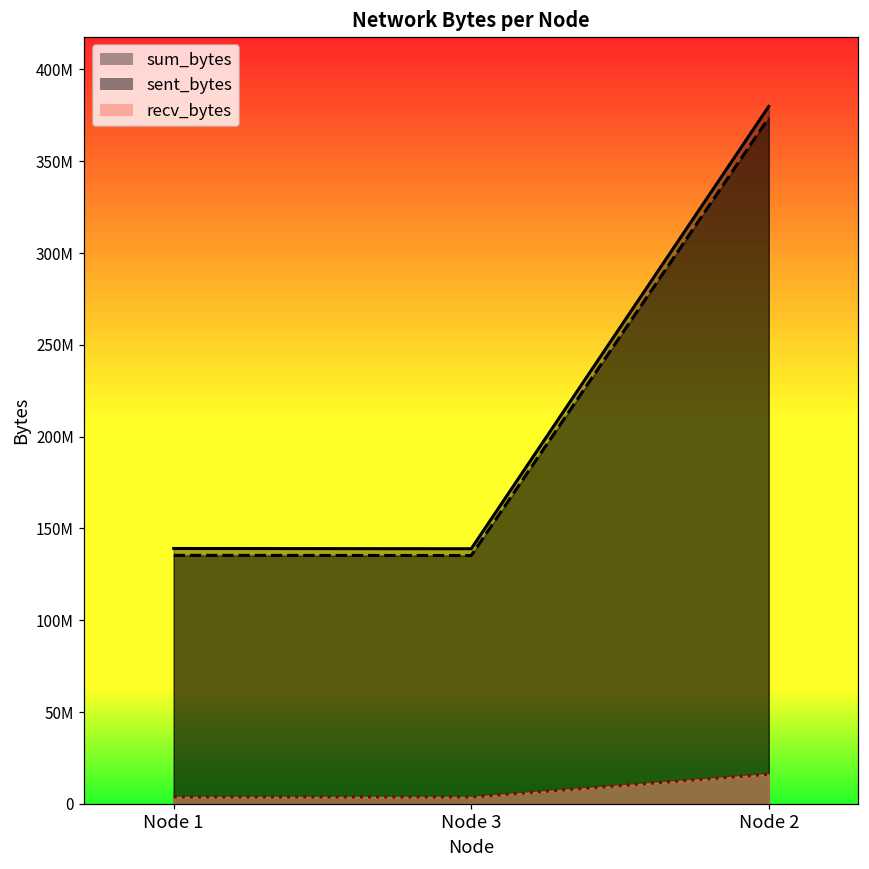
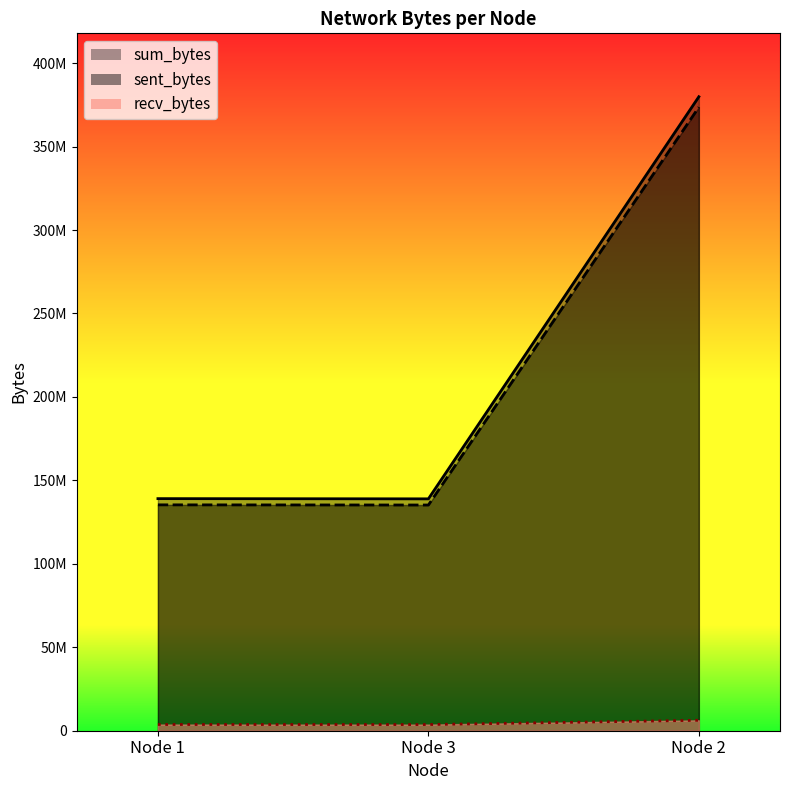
recv_bytes, Node 2: 16000000 -> 6000000
